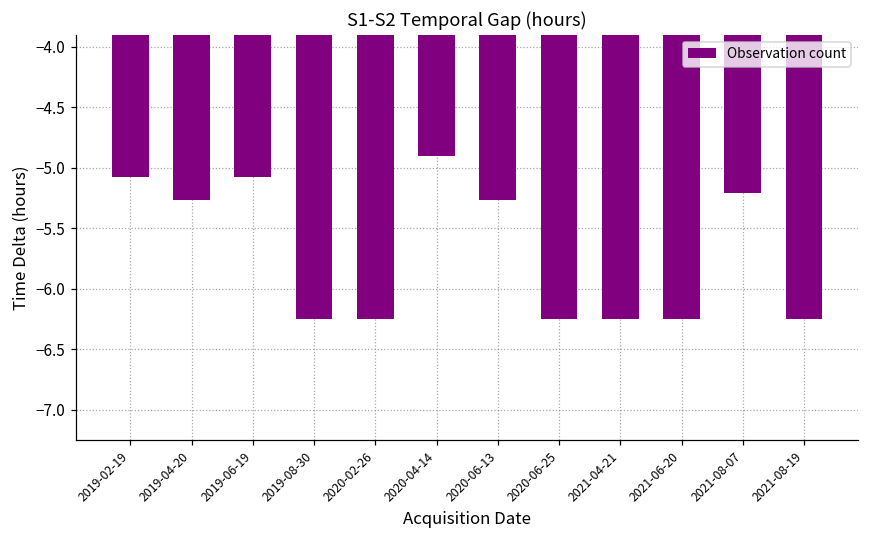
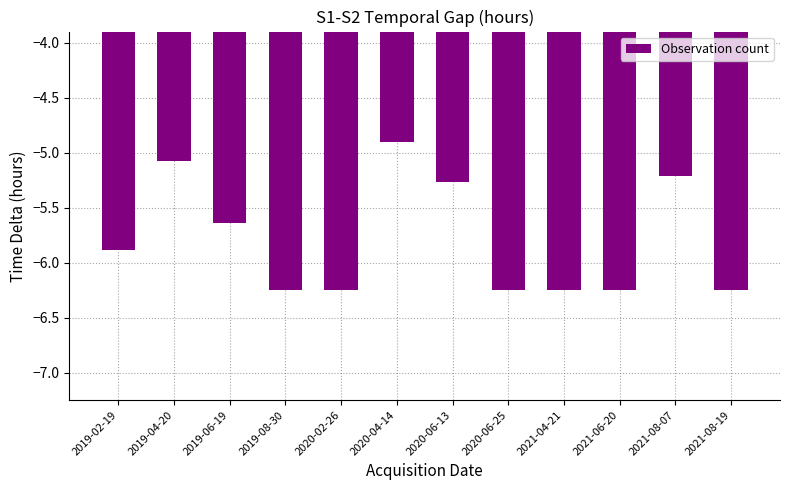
2019-02-19: -5.08 -> -5.89
2019-04-20: -5.27 -> -5.08
2019-06-19: -5.08 -> -5.64
